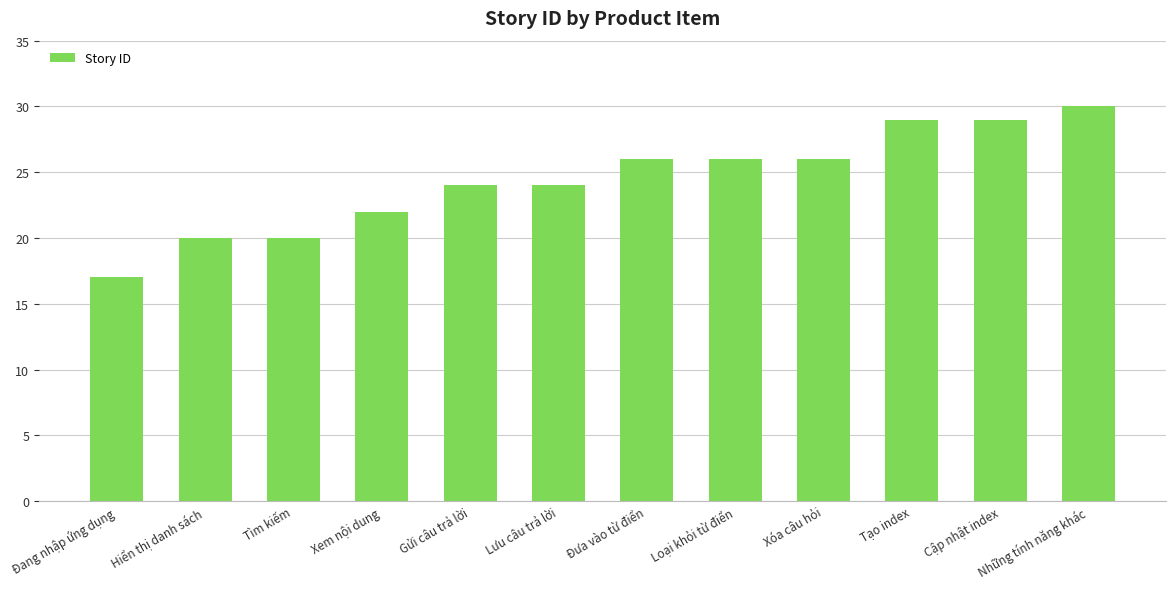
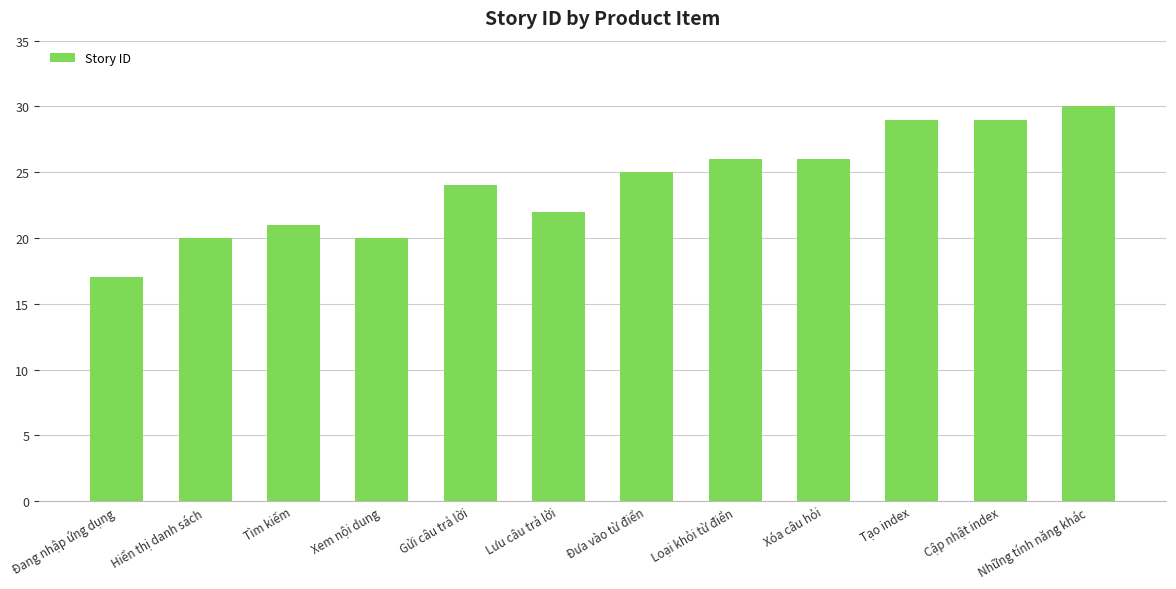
Tìm kiếm: 20 -> 21
Xem nội dung: 22 -> 20
Lưu câu trả lời: 24 -> 22
Đưa vào từ điển: 26 -> 25
